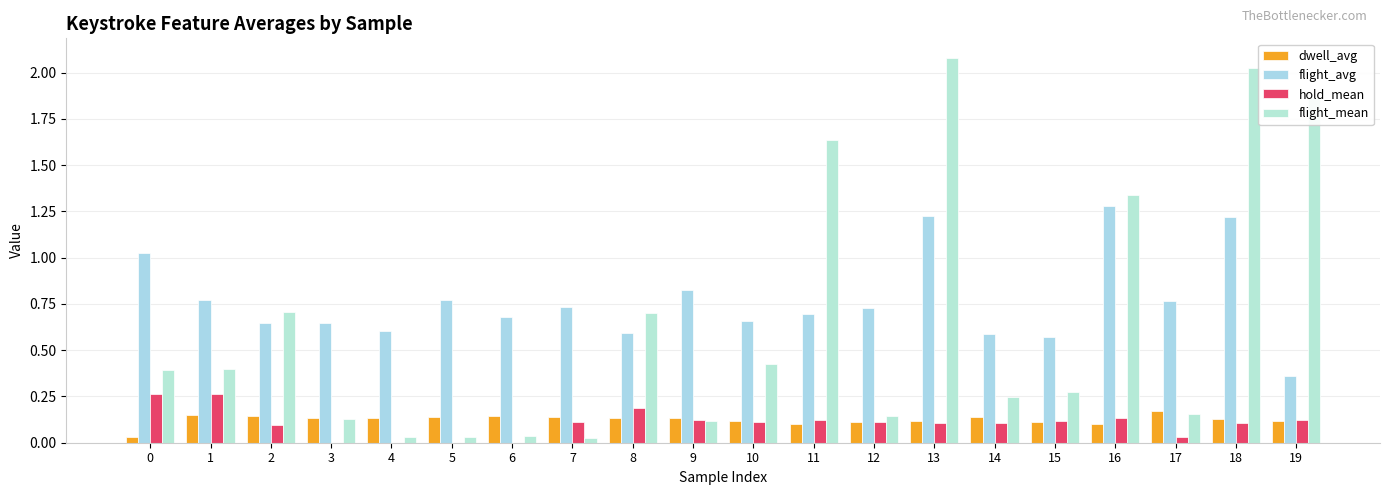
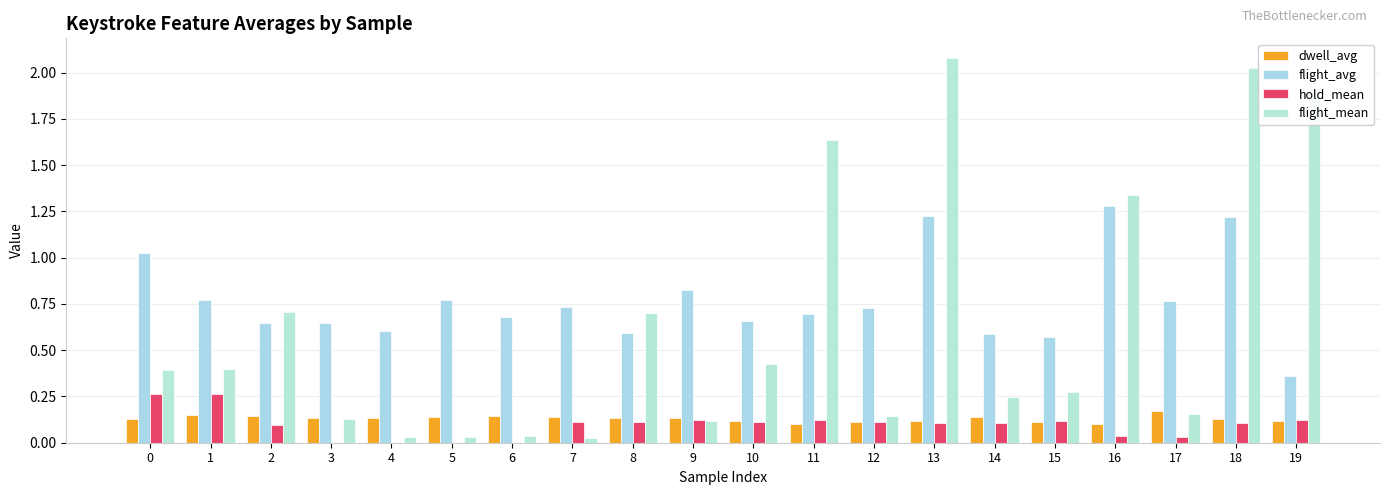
dwell_avg, 0: 0.03 -> 0.13
hold_mean, 8: 0.19 -> 0.11
hold_mean, 16: 0.13 -> 0.03
